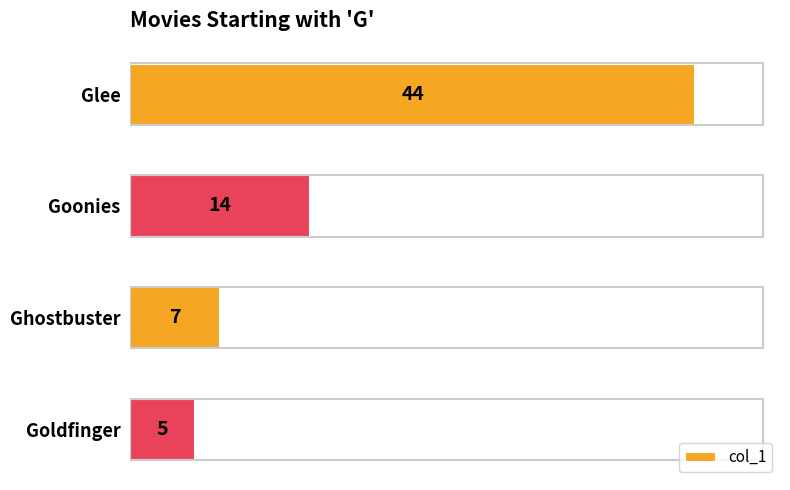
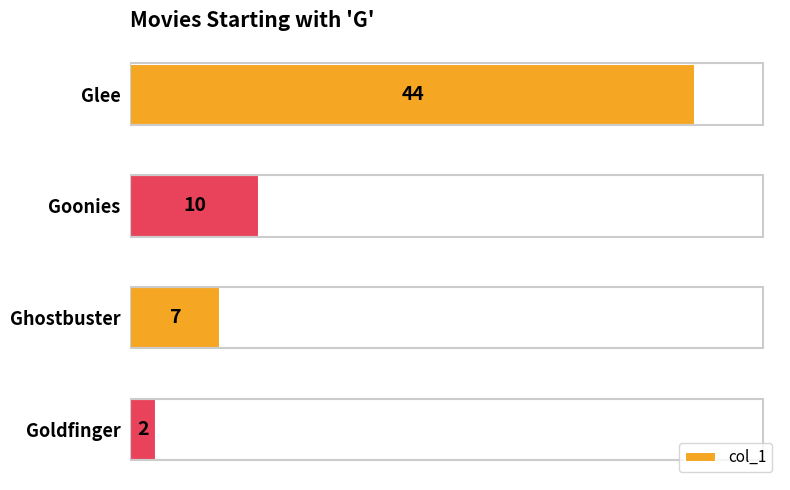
Goonies: 14 -> 10
Goldfinger: 5 -> 2
